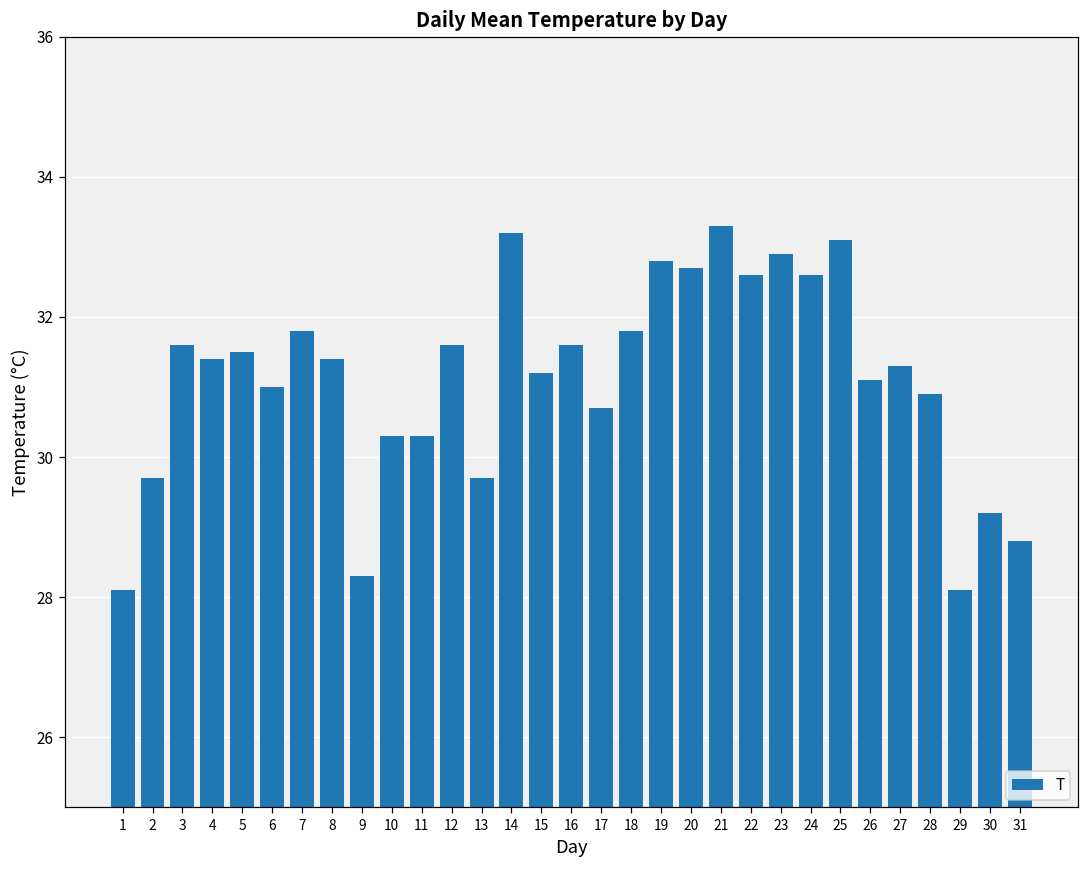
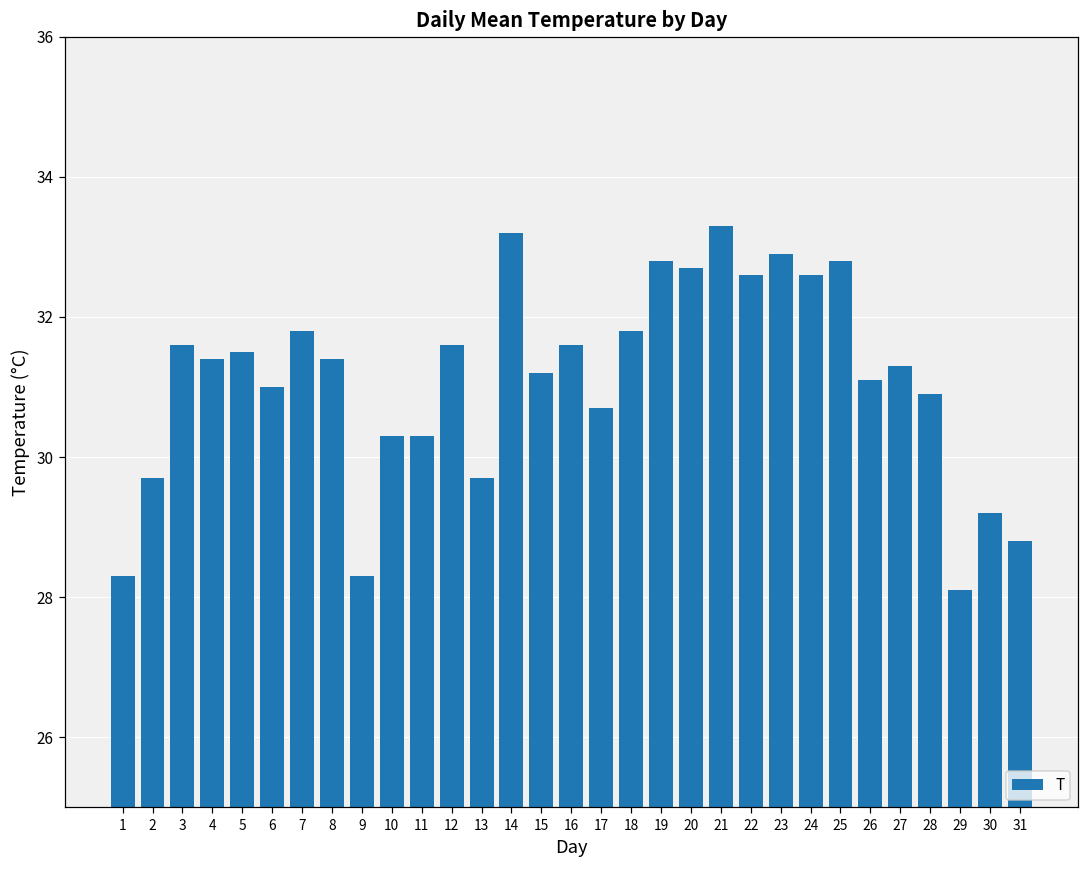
1: 28.1 -> 28.3
25: 33.1 -> 32.8
